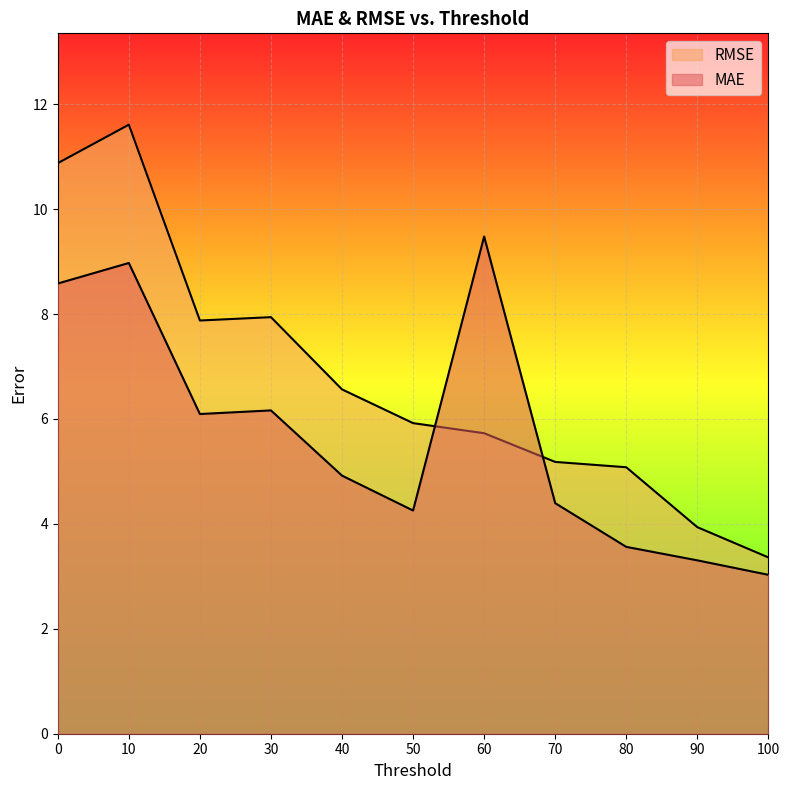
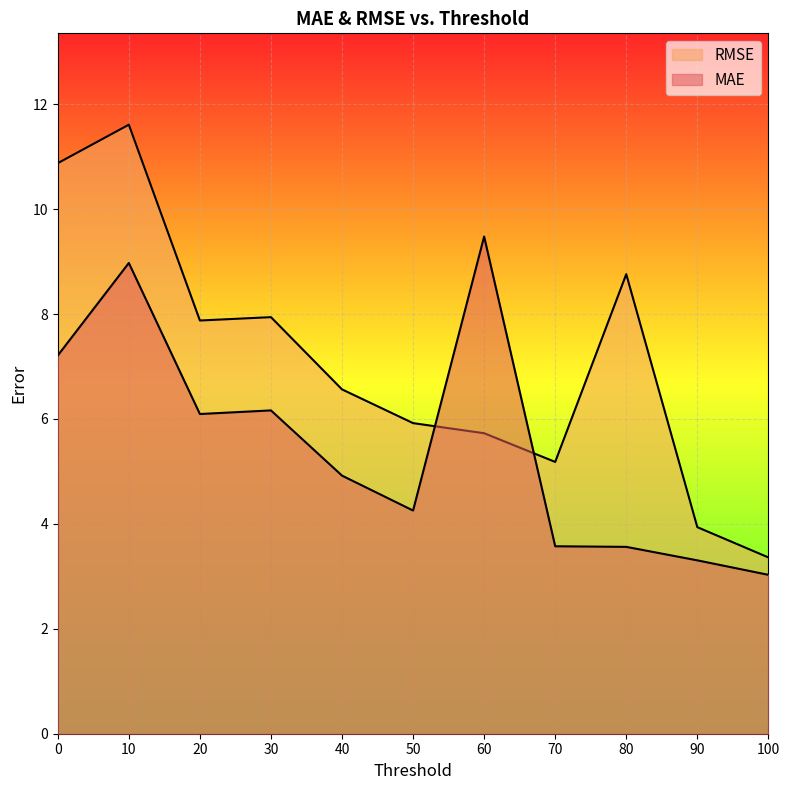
MAE, 0: 8.6 -> 7.2
MAE, 70: 4.4 -> 3.6
RMSE, 80: 5.1 -> 8.8
